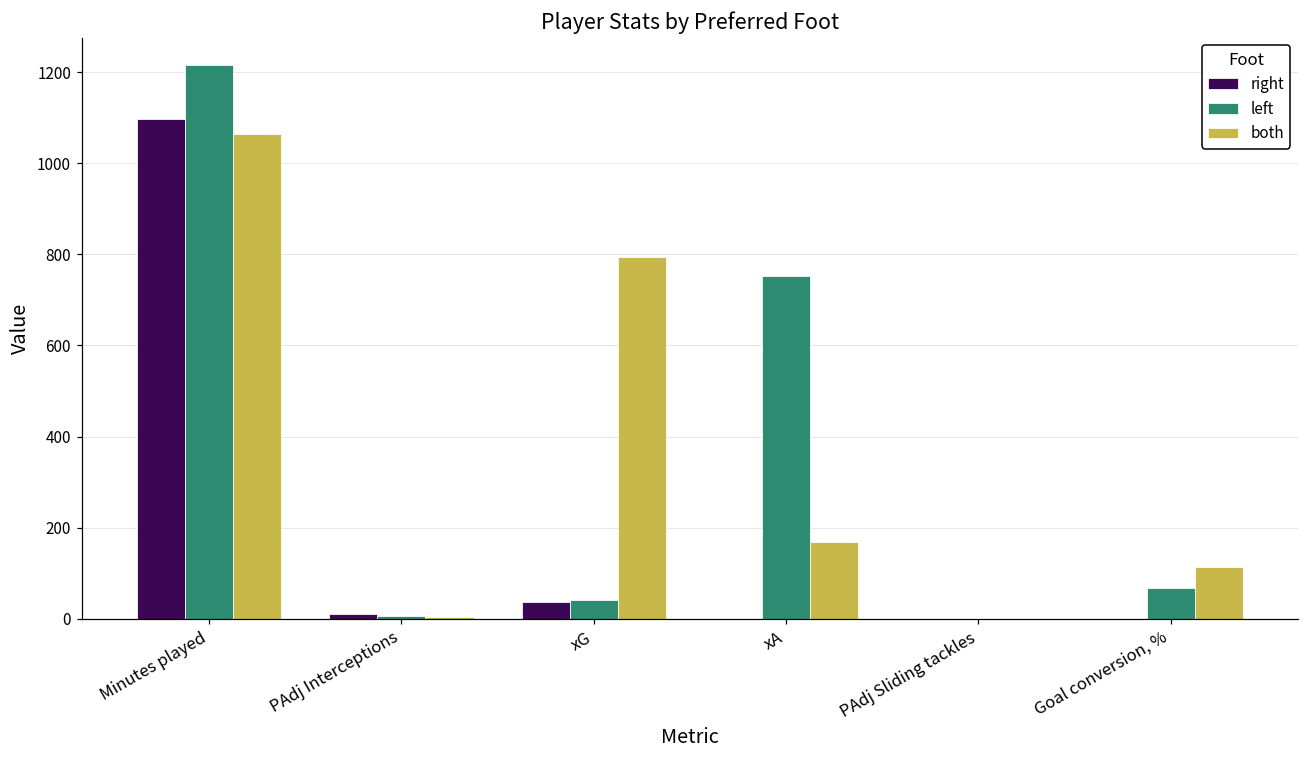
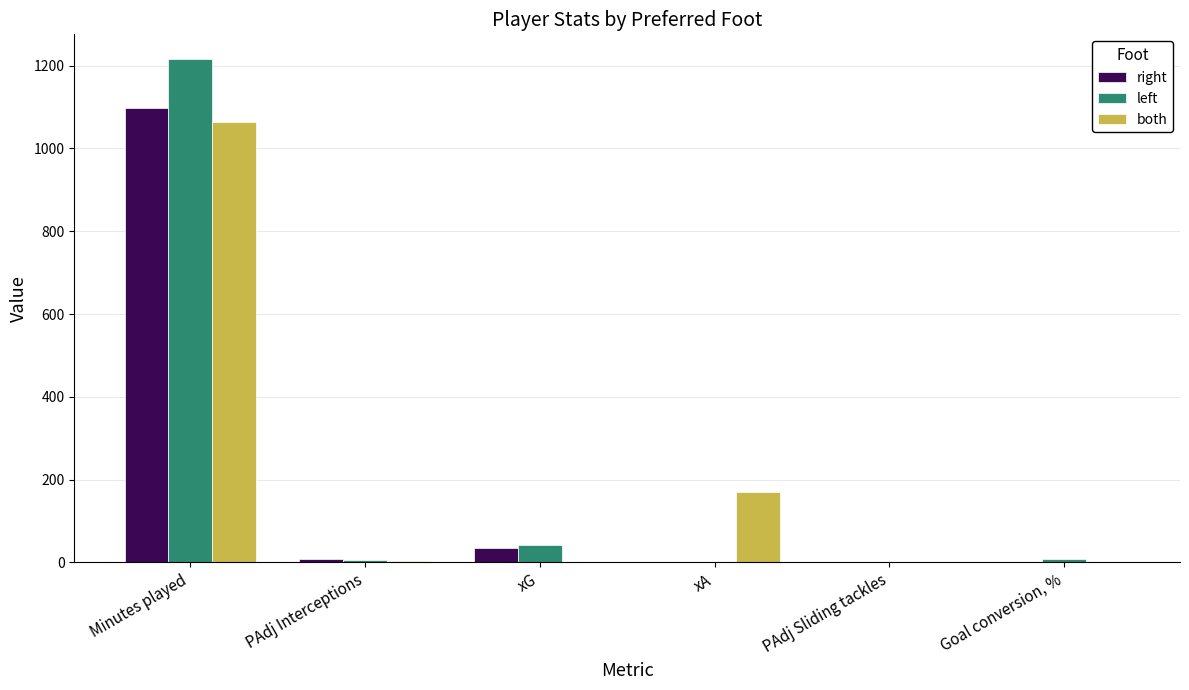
both, xG: 790 -> 0
left, xA: 750 -> 0
left, Goal conversion, %: 70 -> 10
both, Goal conversion, %: 110 -> 0
